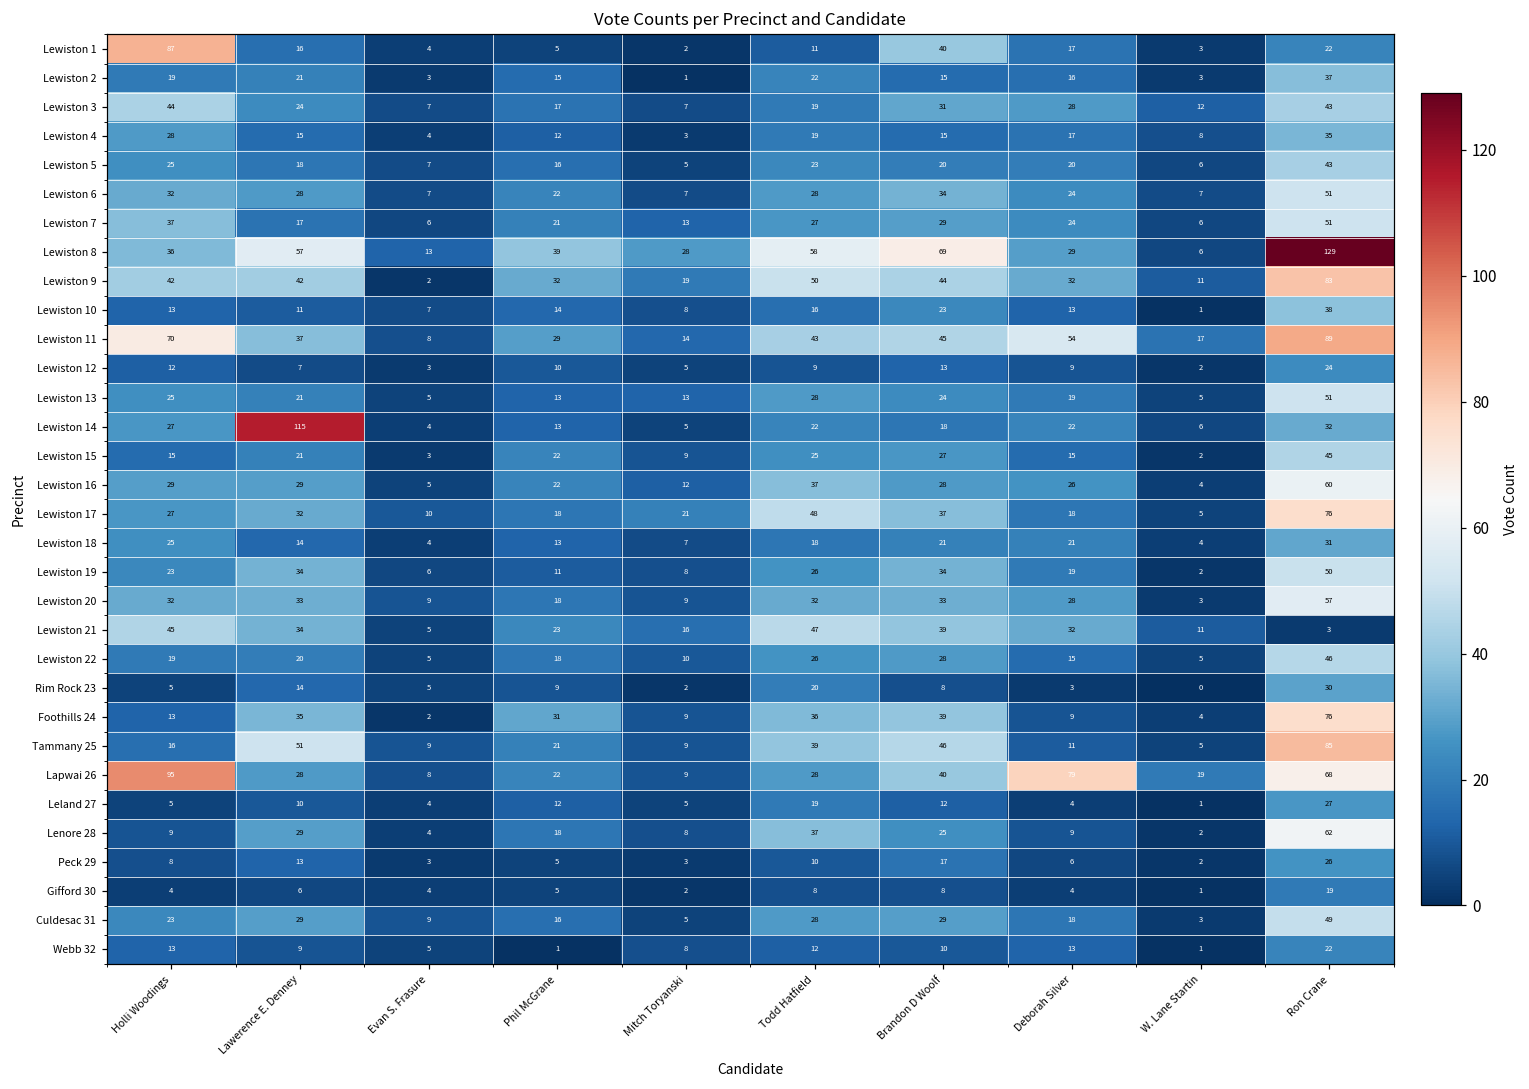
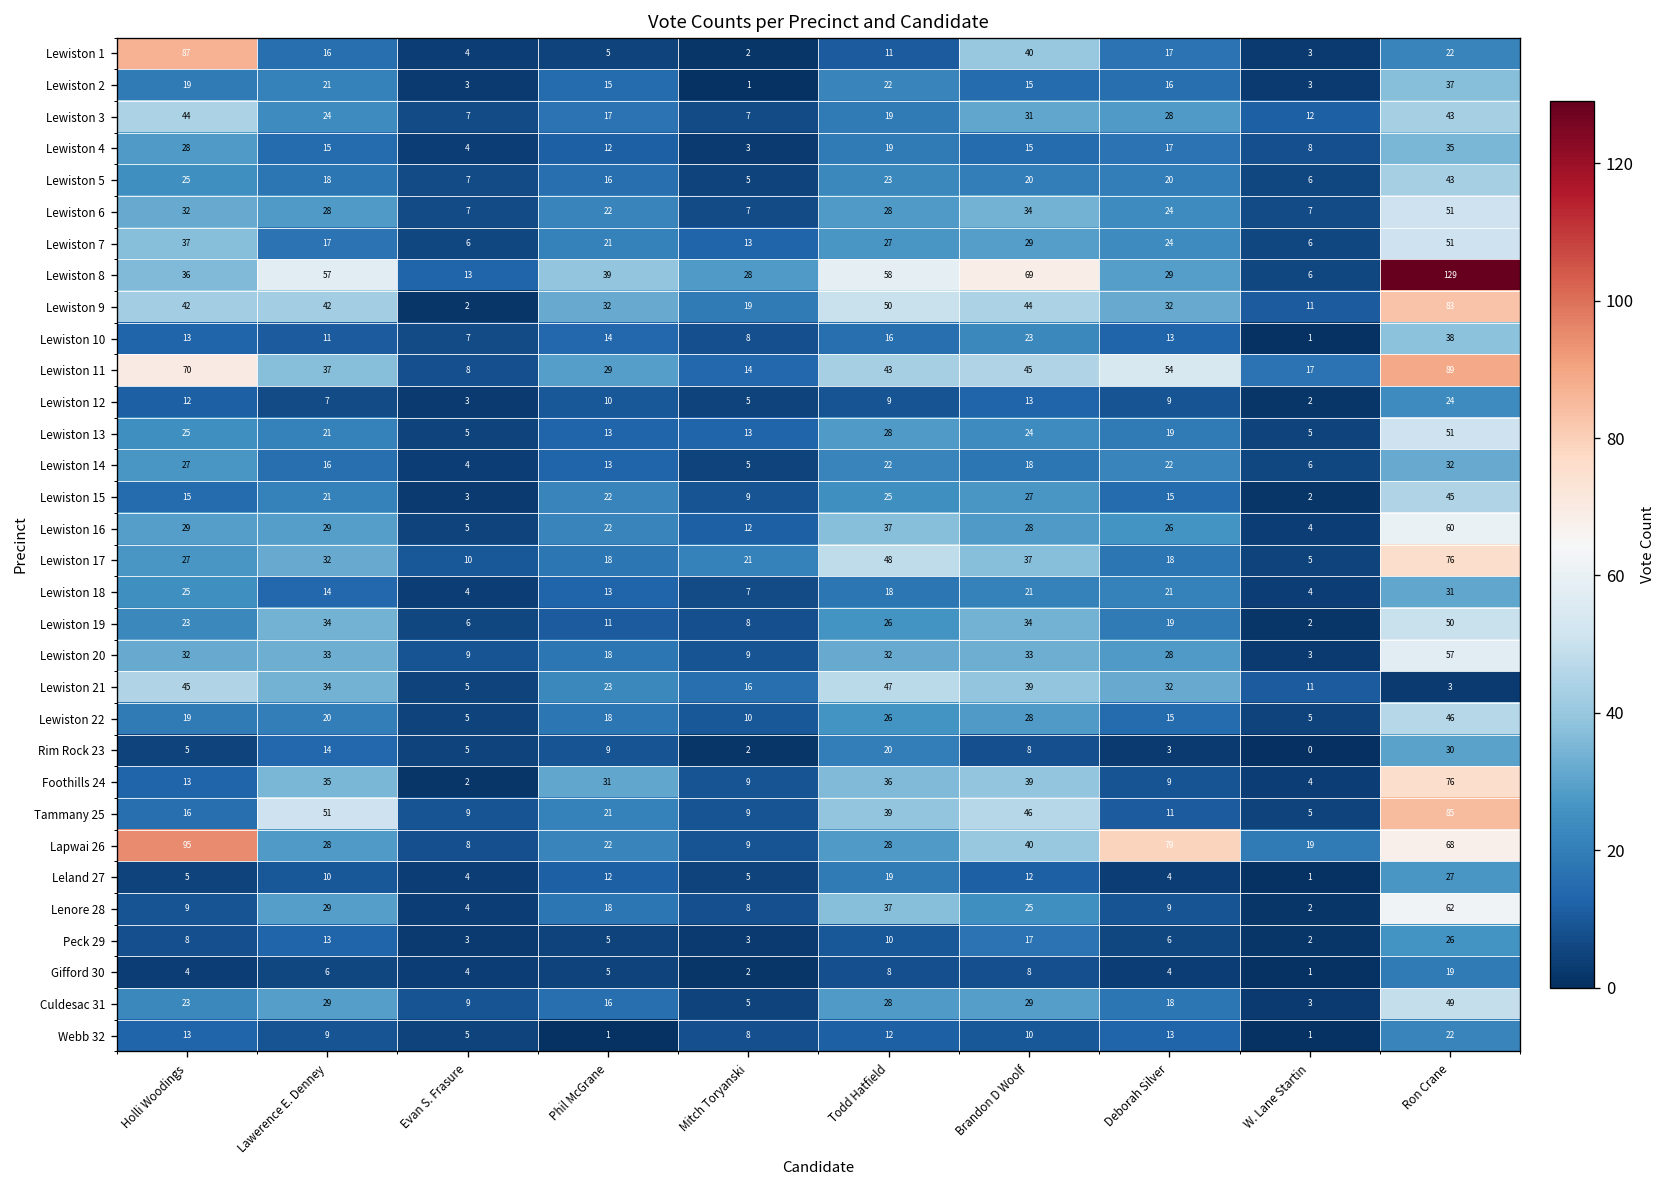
Lewiston 14, Lawerence E. Denney: 115 -> 16
